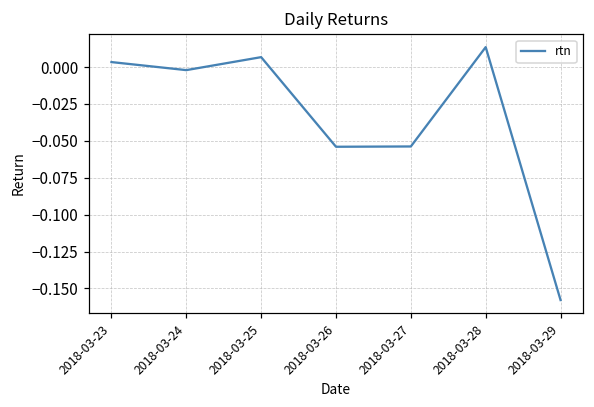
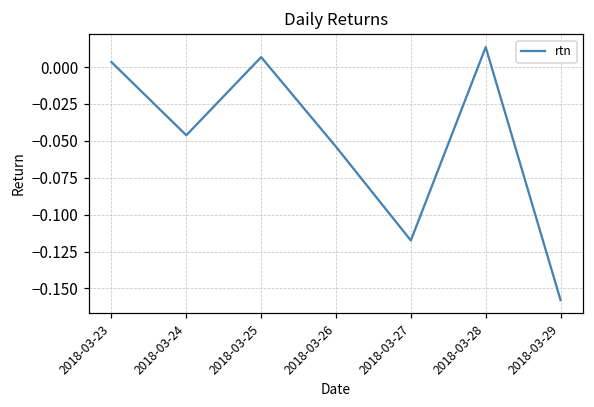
2018-03-24: -0.002 -> -0.046
2018-03-27: -0.054 -> -0.118
